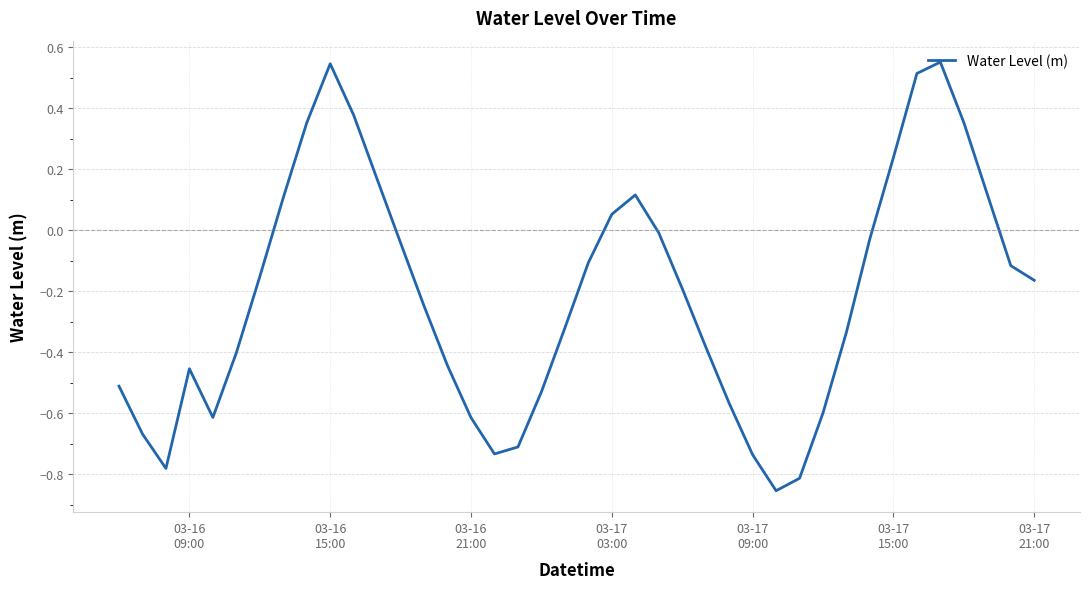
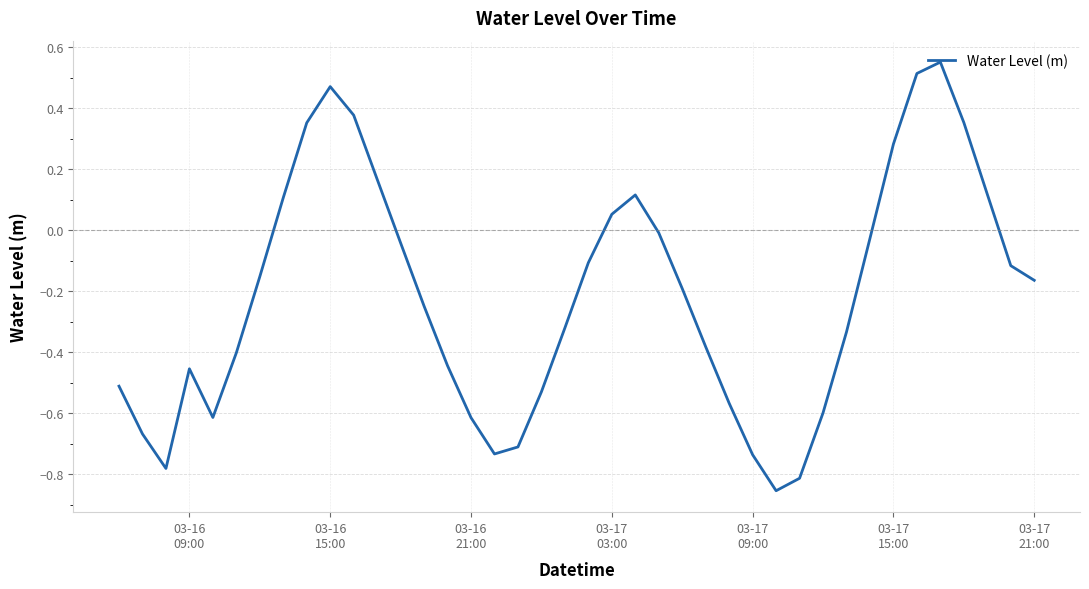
03-16 15:00: 0.55 -> 0.47
03-17 15:00: 0.24 -> 0.28
